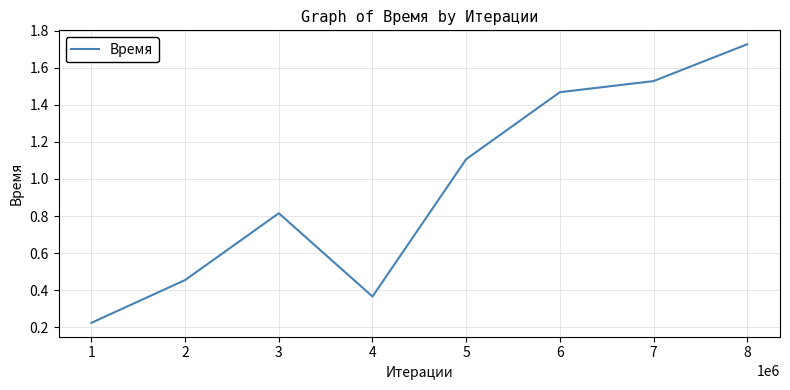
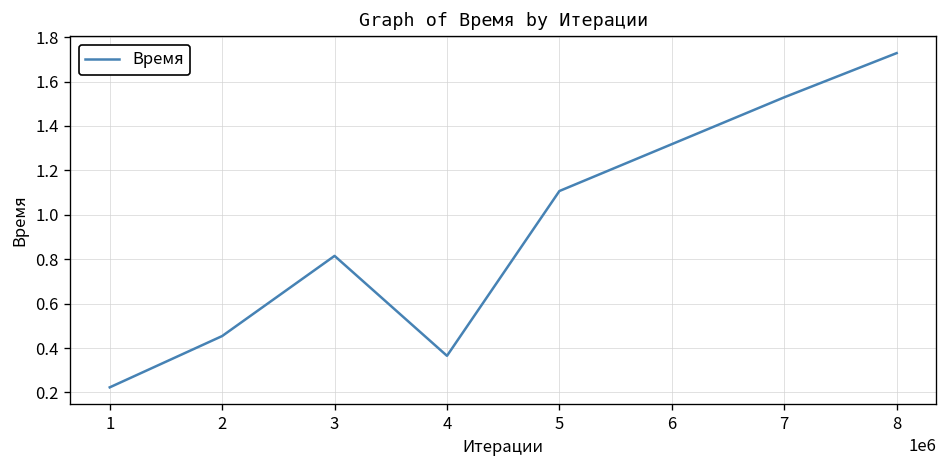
6: 1.47 -> 1.32
